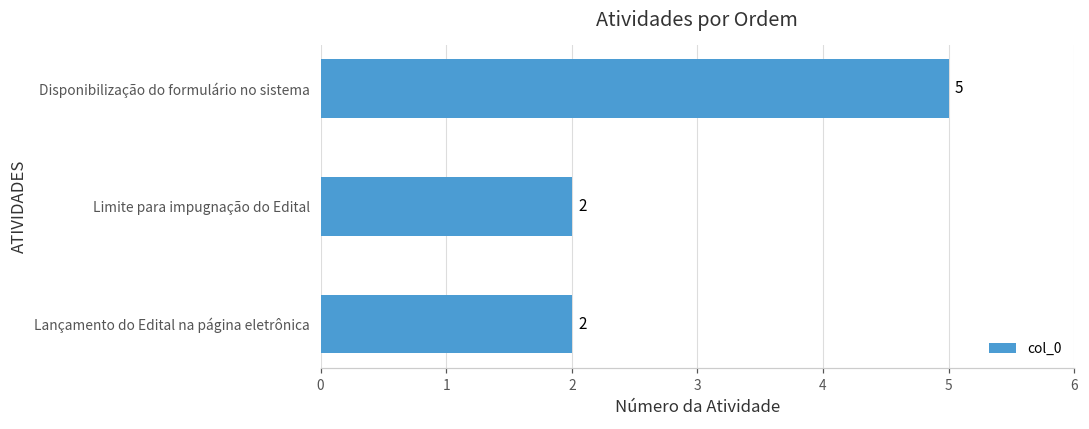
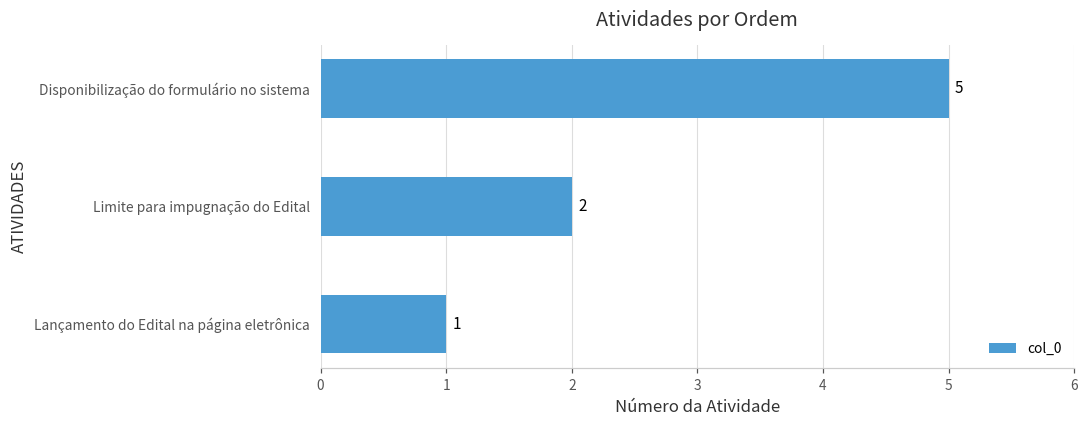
Lançamento do Edital na página eletrônica: 2 -> 1
